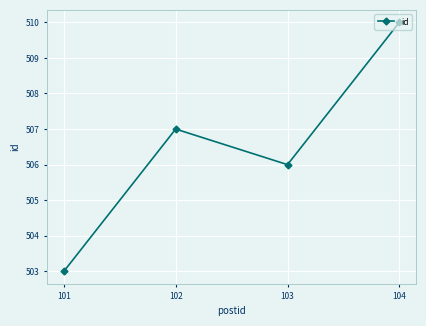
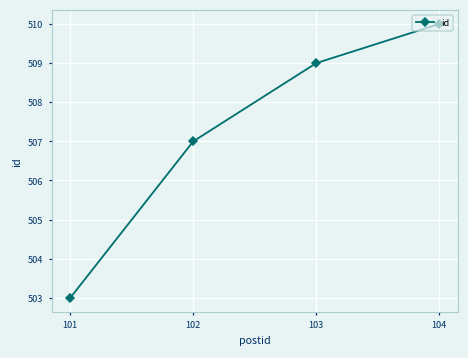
103: 506 -> 509
